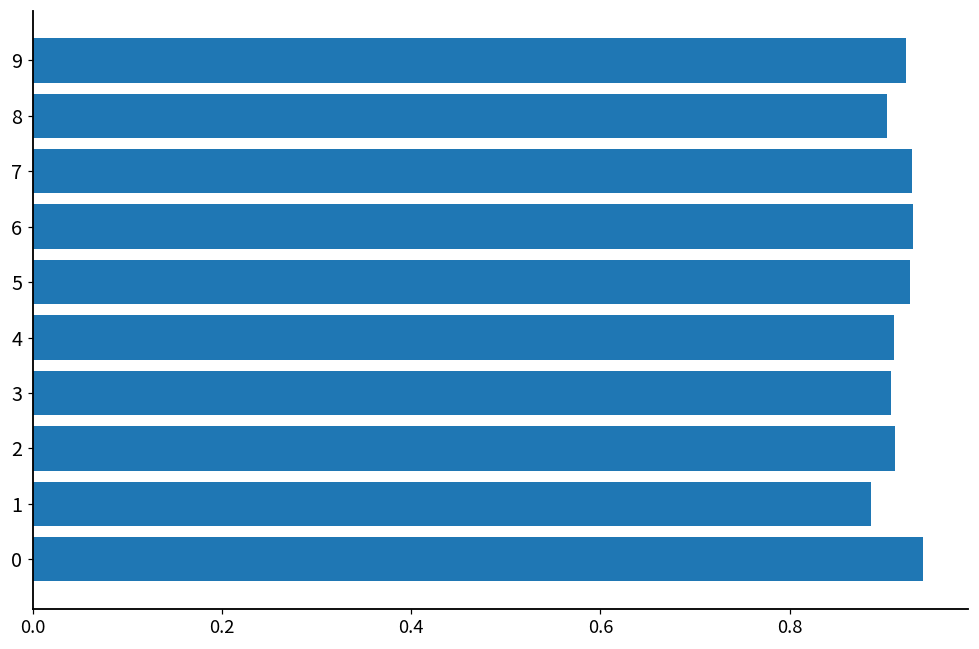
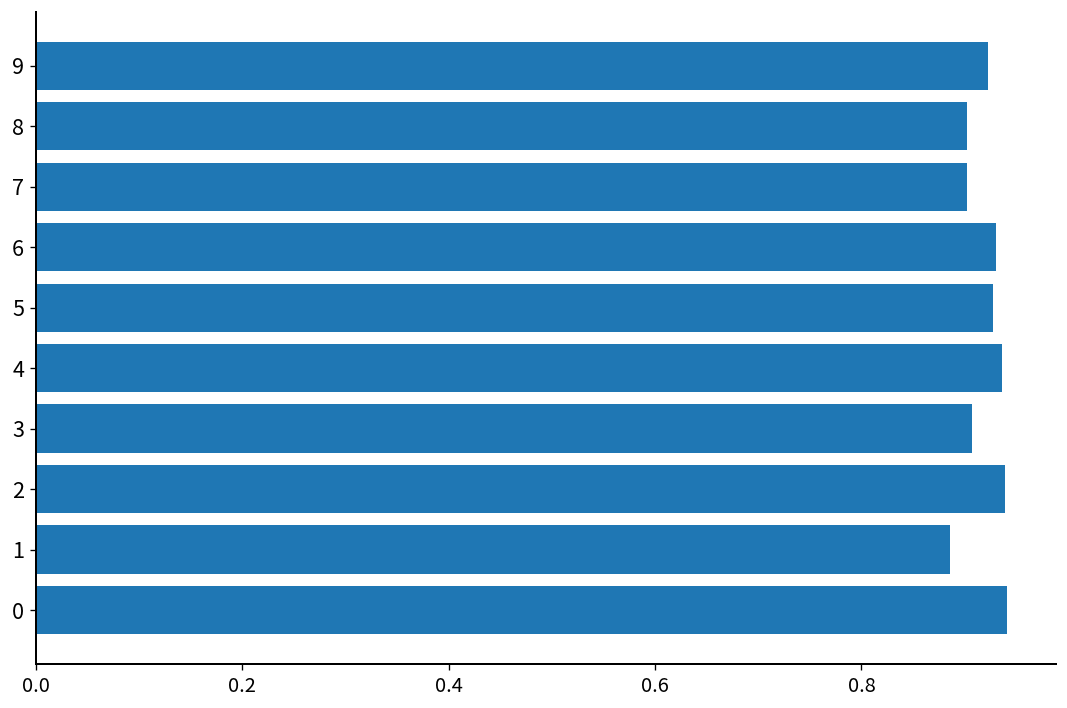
7: 0.93 -> 0.90
4: 0.91 -> 0.94
2: 0.91 -> 0.94
